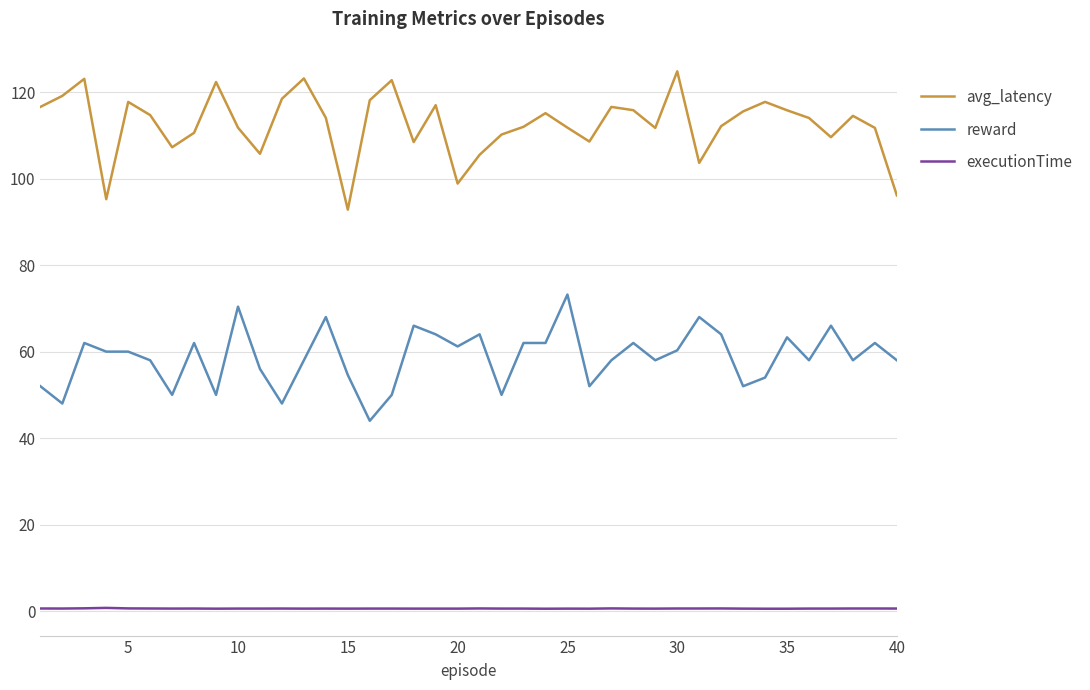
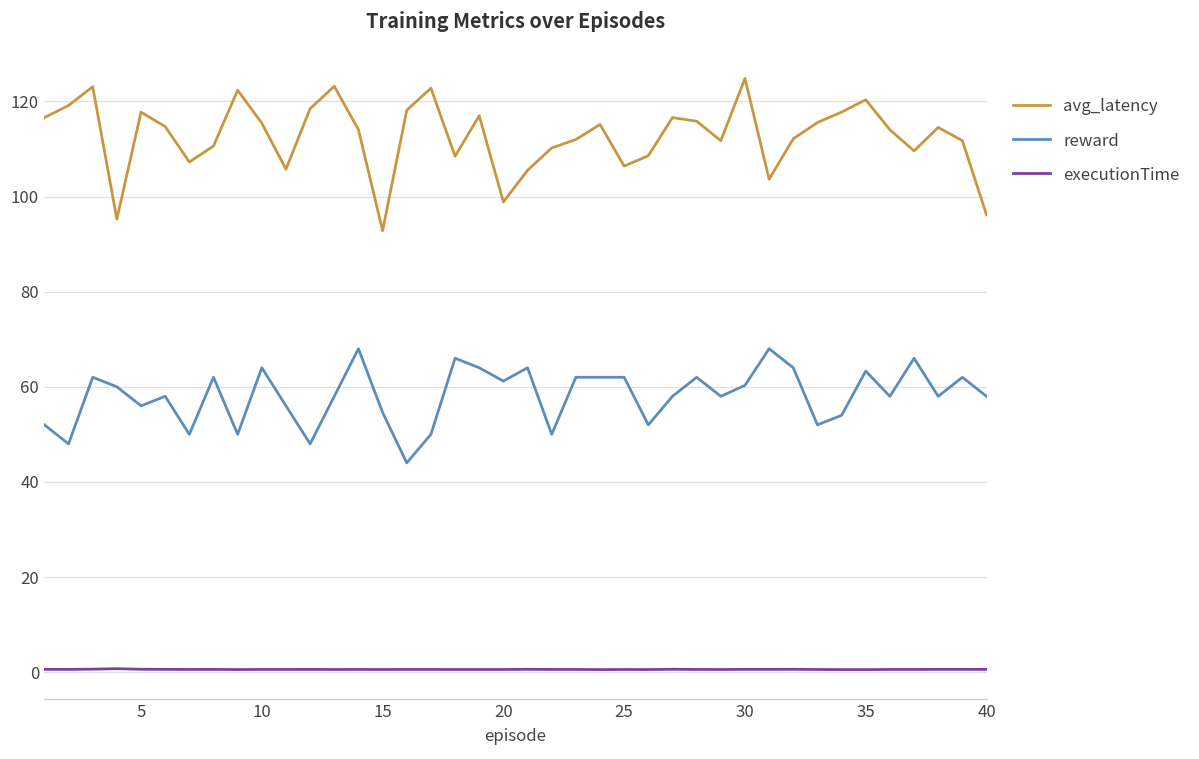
reward, 5: 60 -> 56
avg_latency, 10: 112 -> 115
reward, 10: 70 -> 64
avg_latency, 25: 112 -> 106
reward, 25: 73 -> 62
avg_latency, 35: 116 -> 120
